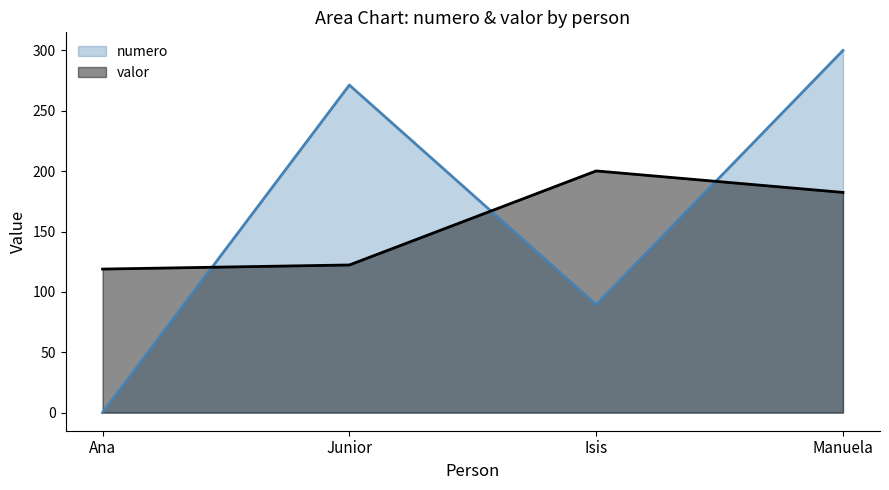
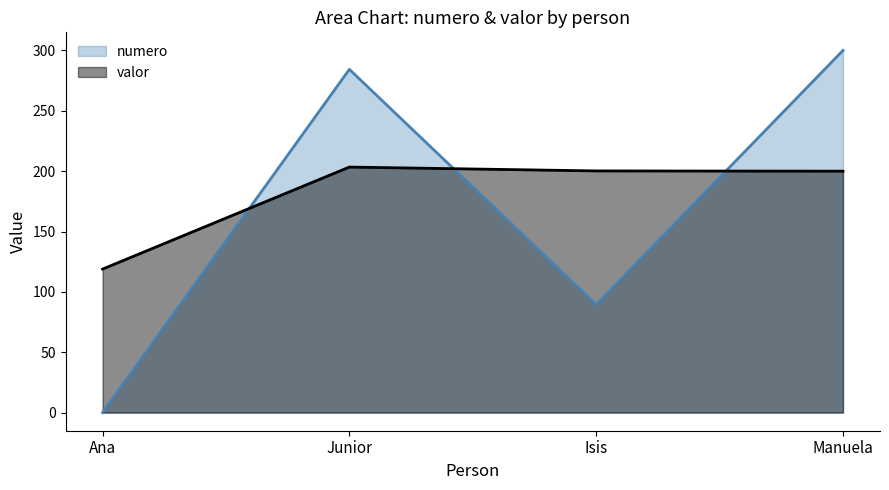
numero, Junior: 271 -> 284
valor, Junior: 122 -> 203
valor, Manuela: 182 -> 200
